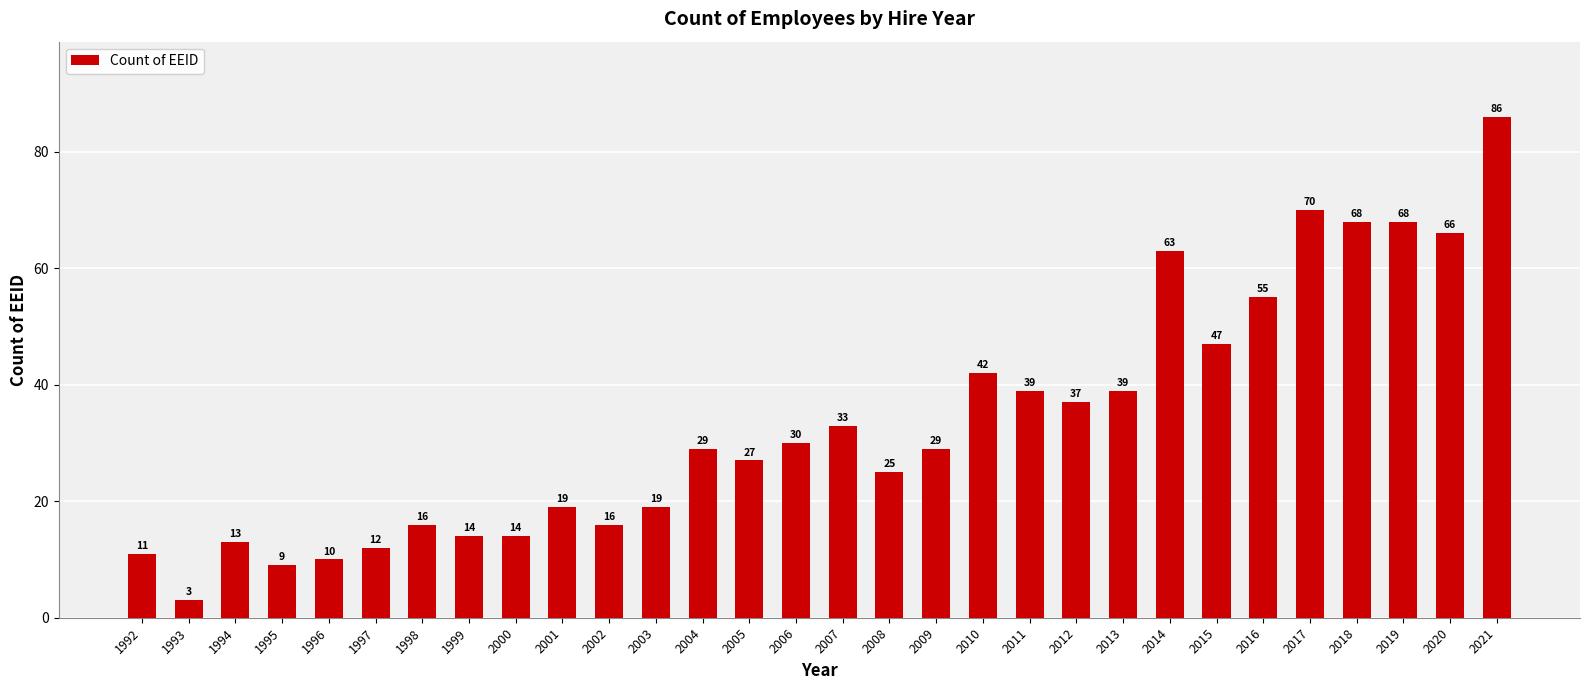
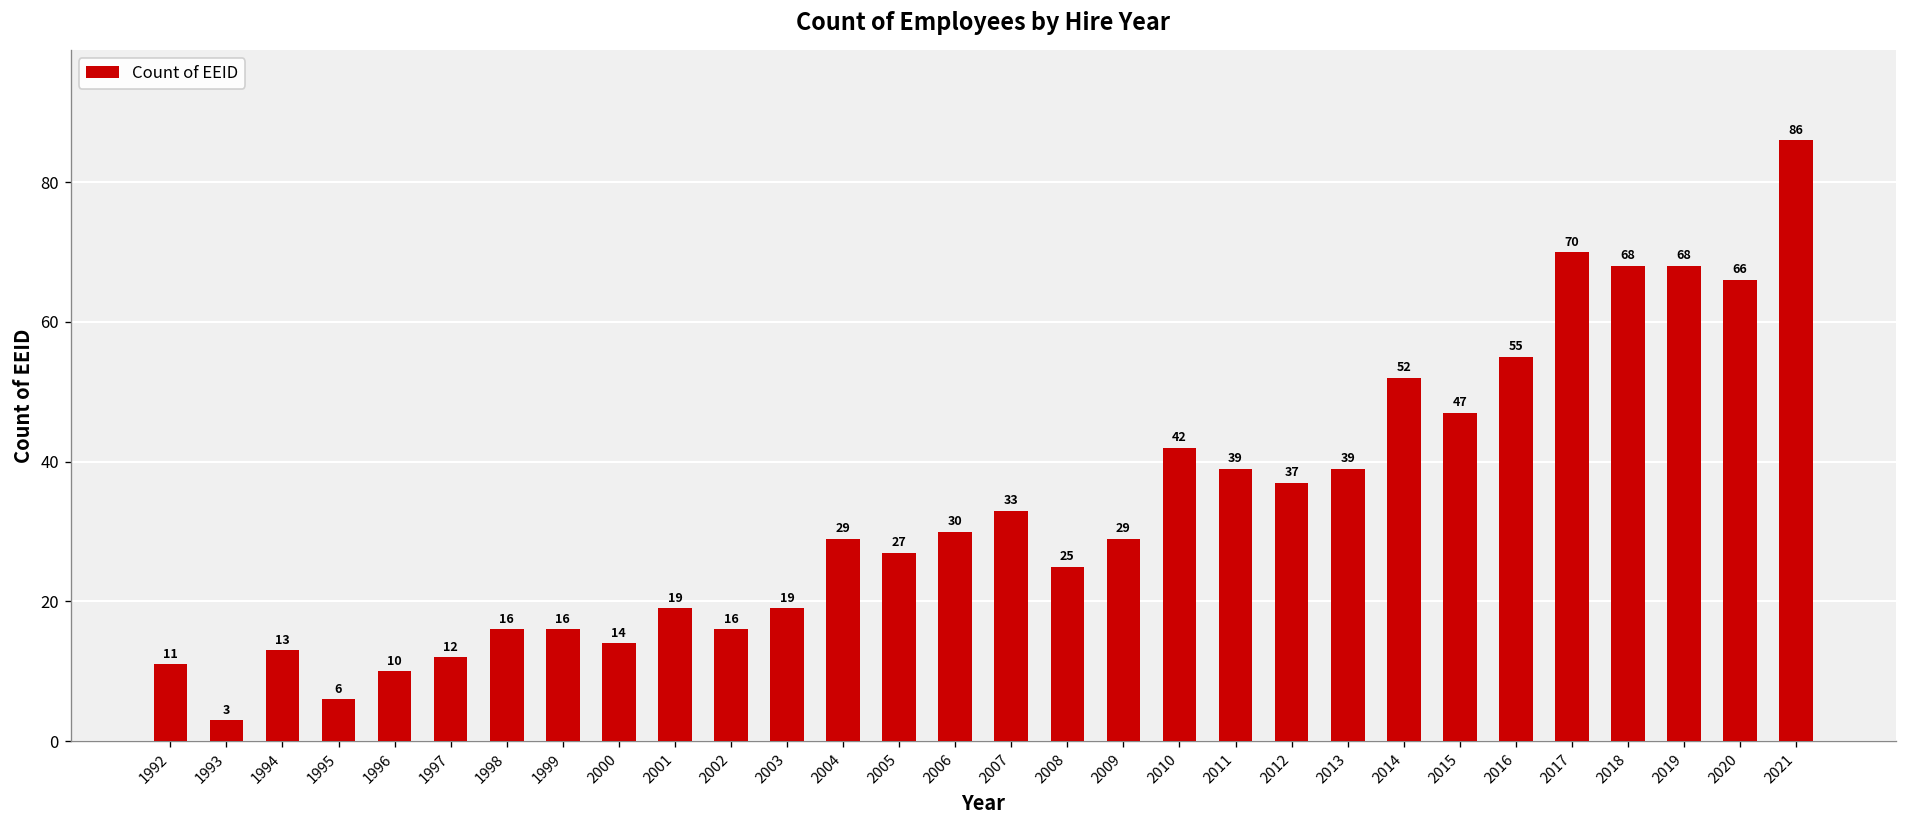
1995: 9 -> 6
1999: 14 -> 16
2014: 63 -> 52
